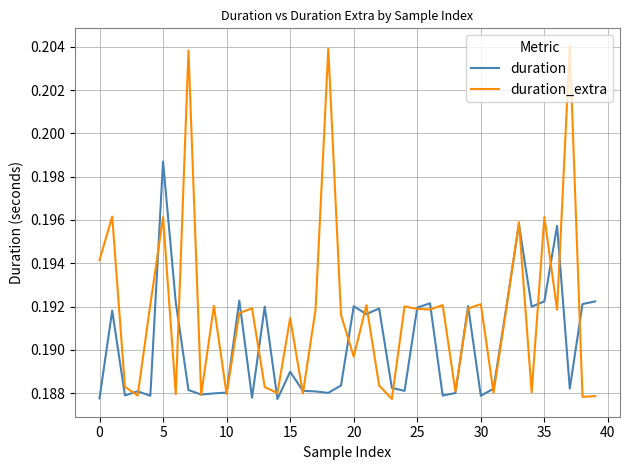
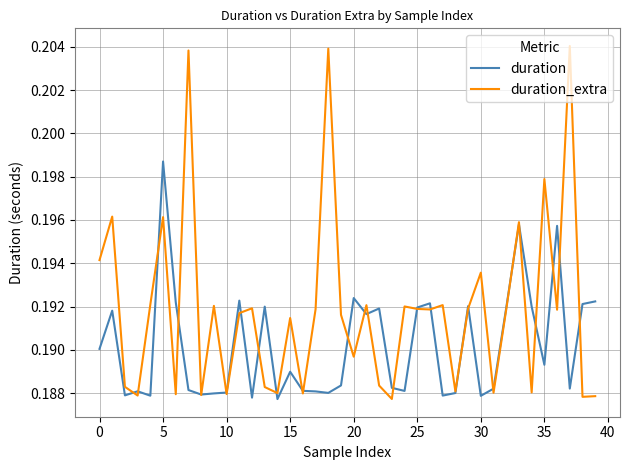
duration, 0: 0.1878 -> 0.1900
duration, 20: 0.1920 -> 0.1924
duration_extra, 30: 0.1921 -> 0.1936
duration, 35: 0.1922 -> 0.1893
duration_extra, 35: 0.1961 -> 0.1979
